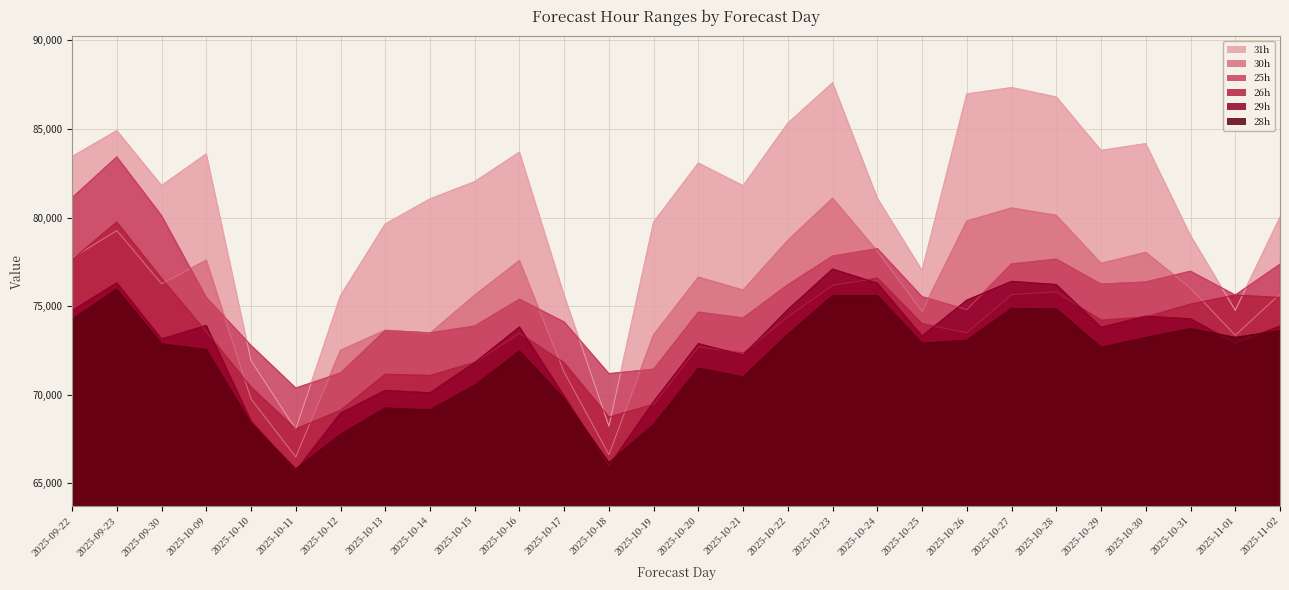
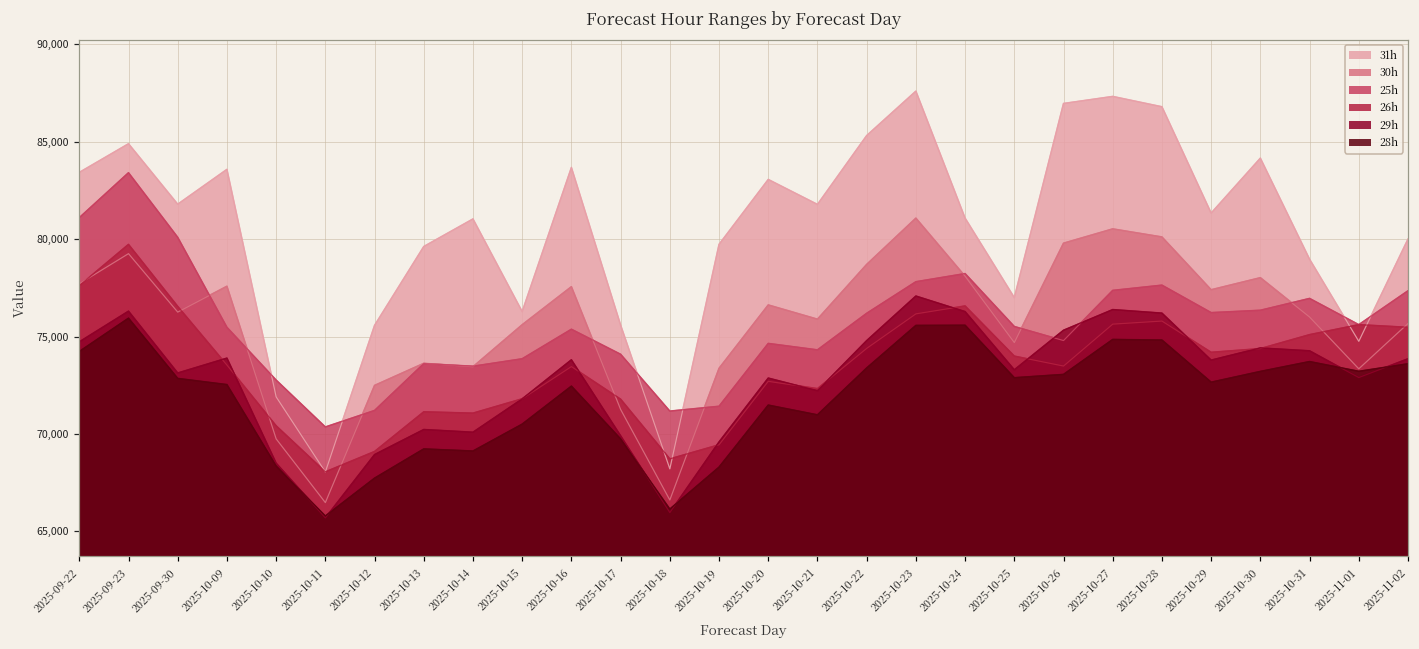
31h, 2025-10-15: 82,000 -> 76,300
31h, 2025-10-29: 83,800 -> 81,300
